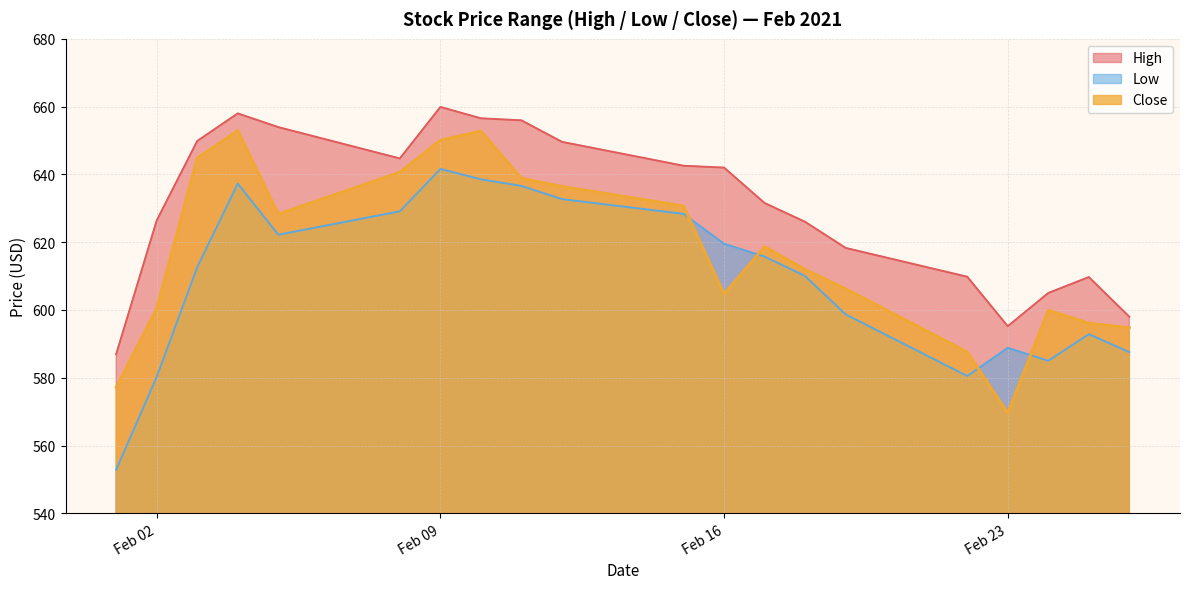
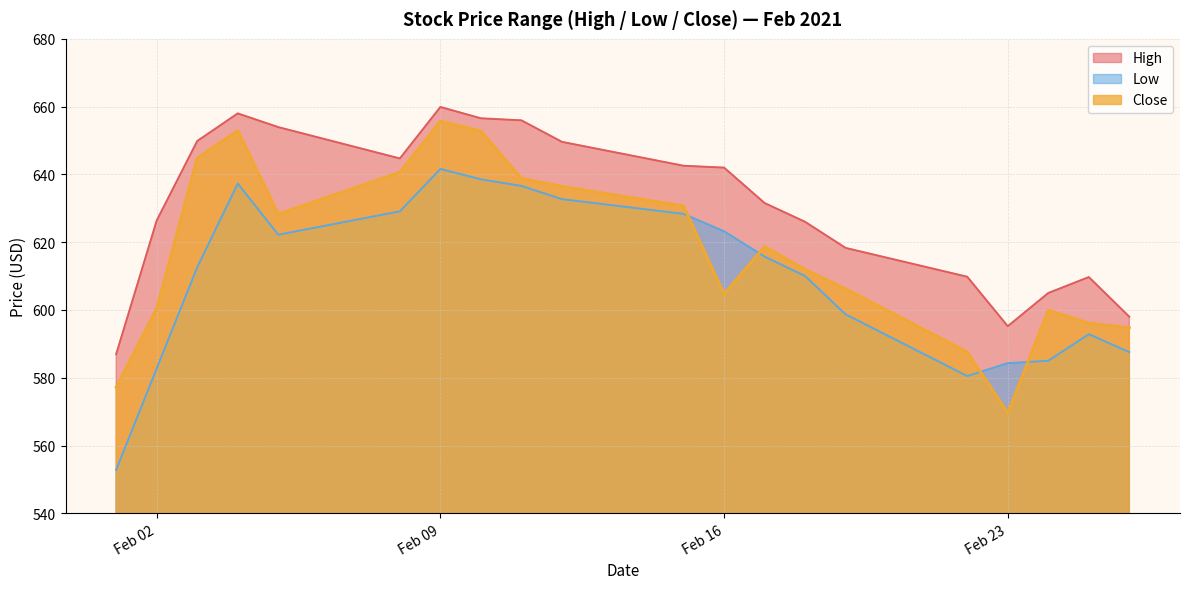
Low, Feb 02: 580 -> 583
Close, Feb 09: 650 -> 656
Low, Feb 16: 620 -> 623
Low, Feb 23: 589 -> 584
